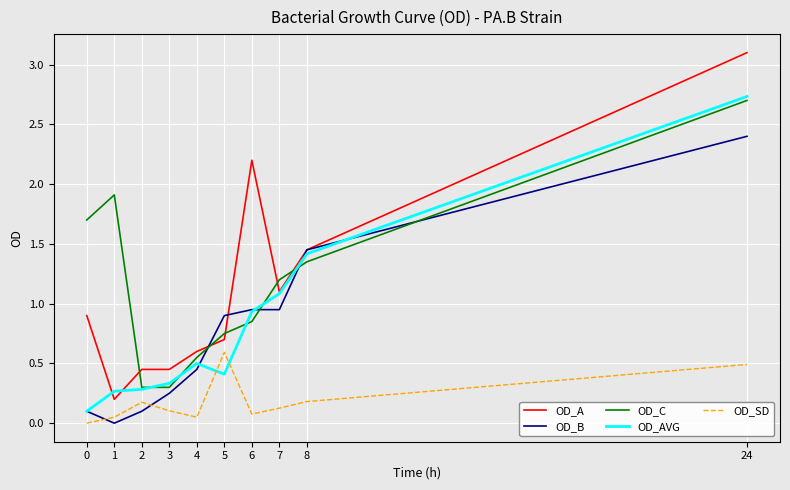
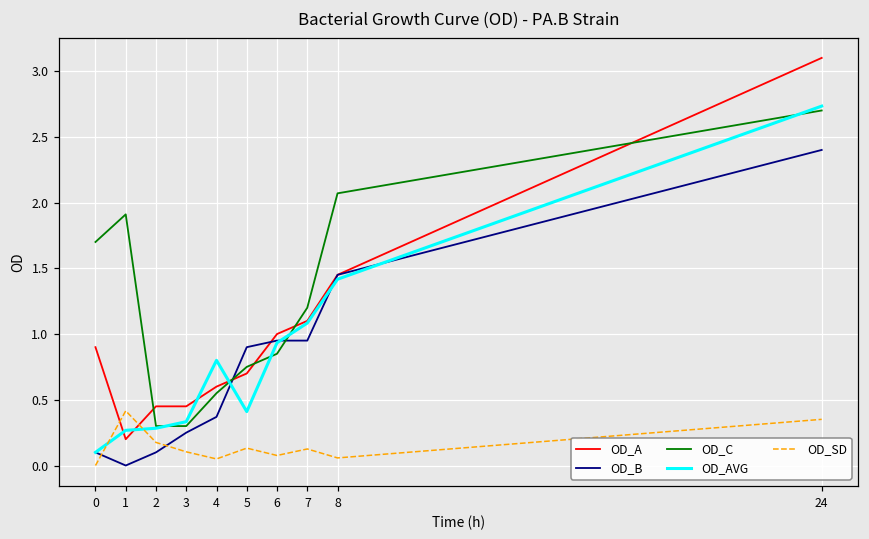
OD_SD, 1: 0.05 -> 0.42
OD_B, 4: 0.45 -> 0.37
OD_AVG, 4: 0.5 -> 0.8
OD_SD, 5: 0.59 -> 0.13
OD_A, 6: 2.2 -> 1.0
OD_C, 8: 1.35 -> 2.07
OD_SD, 8: 0.18 -> 0.06
OD_SD, 24: 0.49 -> 0.35
